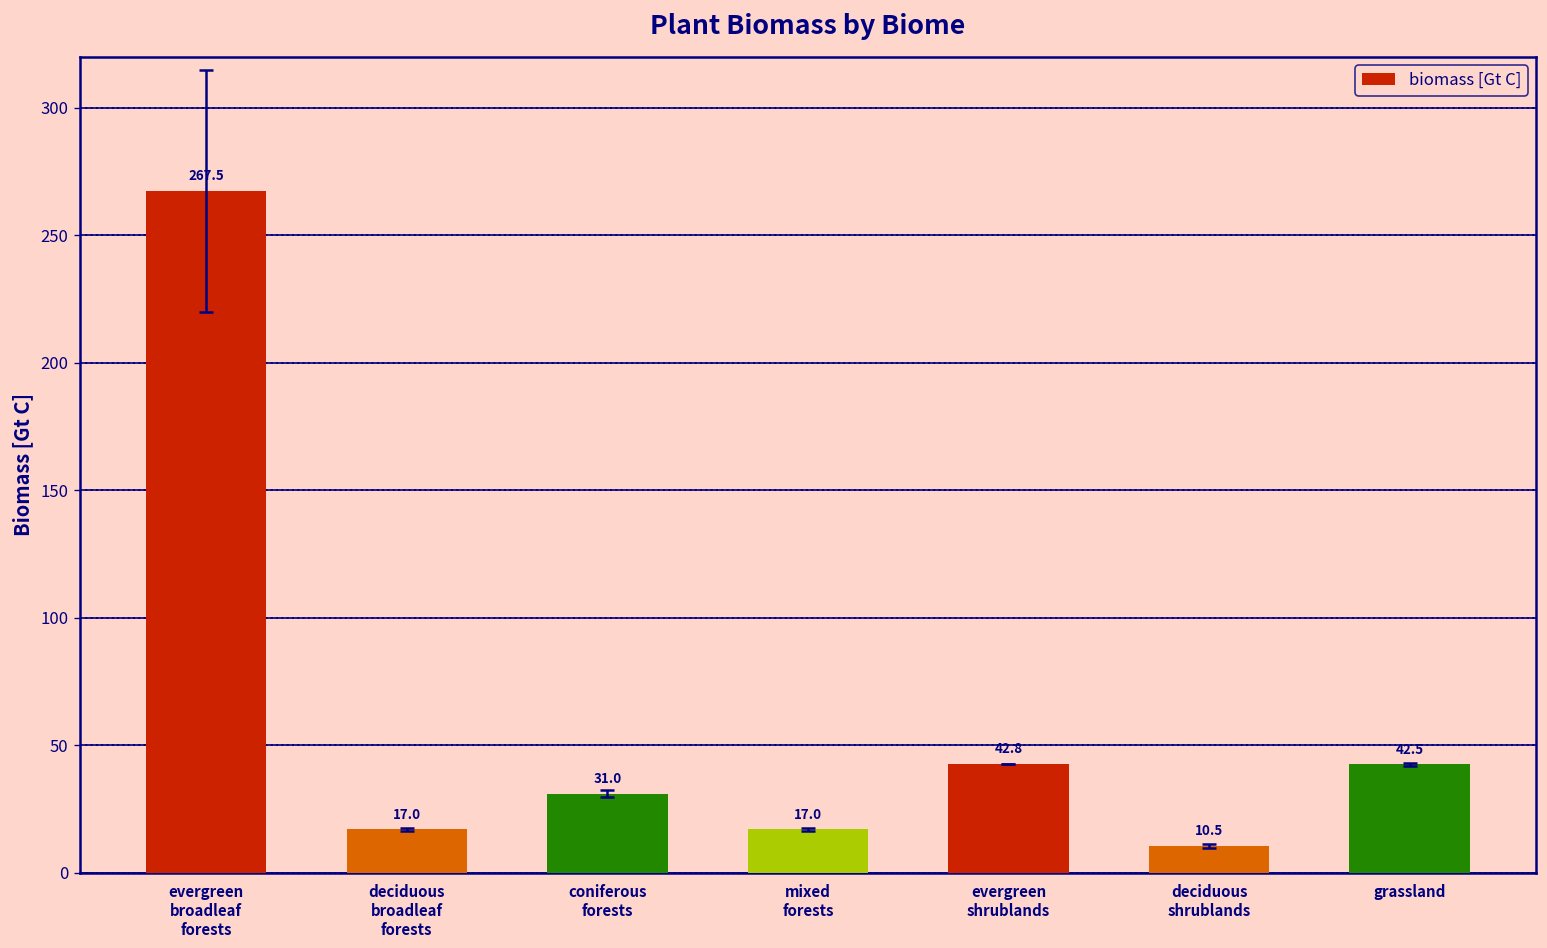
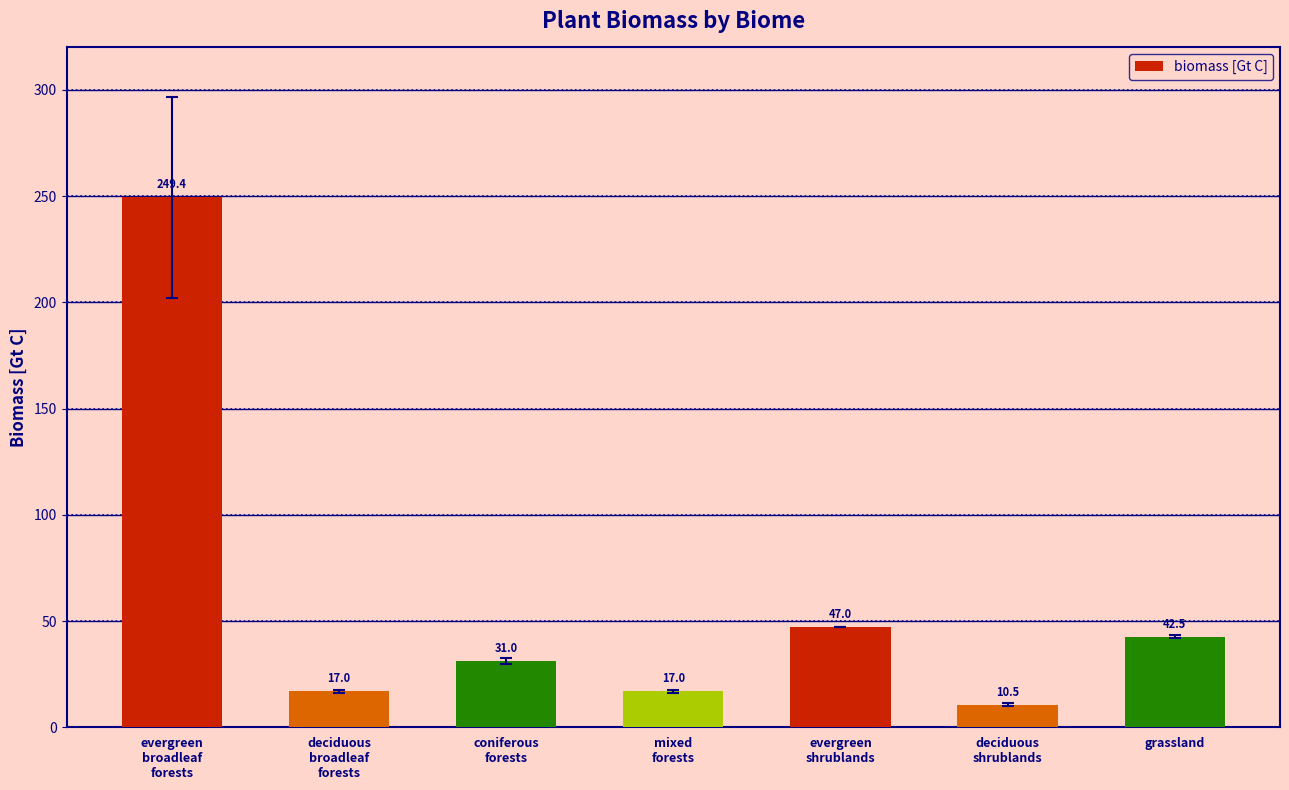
biomass [Gt C], evergreen broadleaf forests: 267.5 -> 249.4
biomass [Gt C], evergreen shrublands: 42.8 -> 47.0
